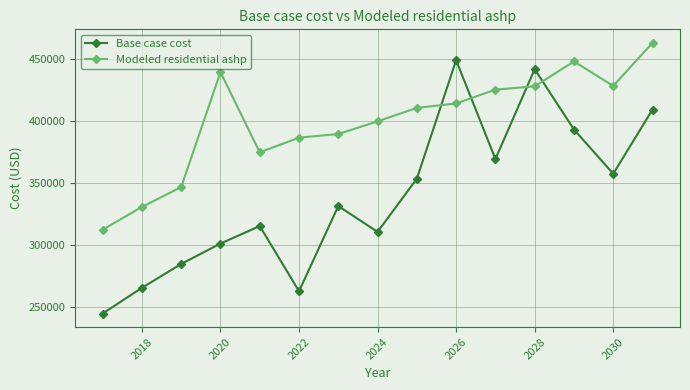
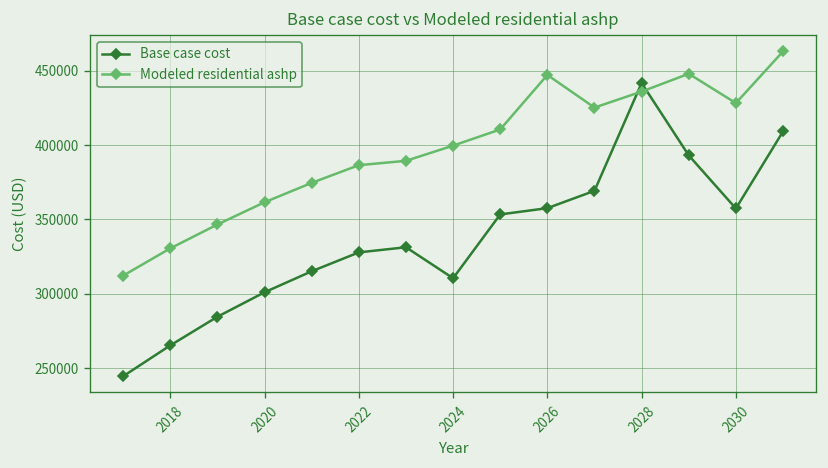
Modeled residential ashp, 2020: 439000 -> 362000
Base case cost, 2022: 263000 -> 328000
Base case cost, 2026: 449000 -> 358000
Modeled residential ashp, 2026: 414000 -> 447000
Modeled residential ashp, 2028: 428000 -> 436000
